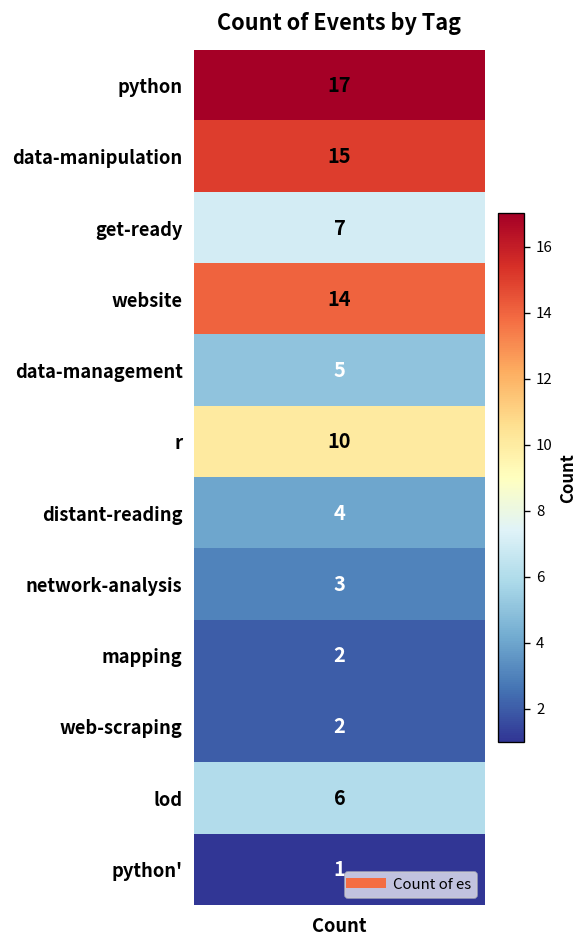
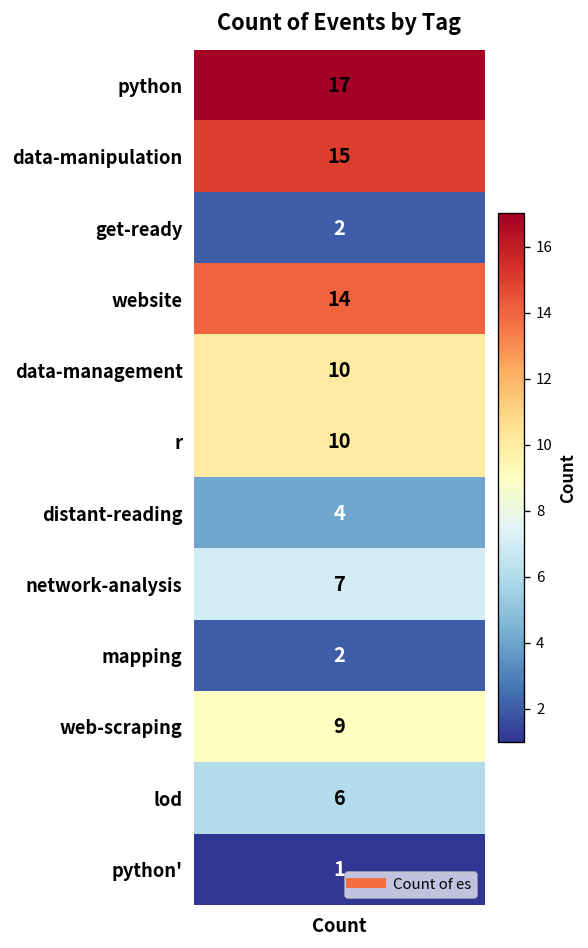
get-ready, Count: 7 -> 2
data-management, Count: 5 -> 10
network-analysis, Count: 3 -> 7
web-scraping, Count: 2 -> 9
